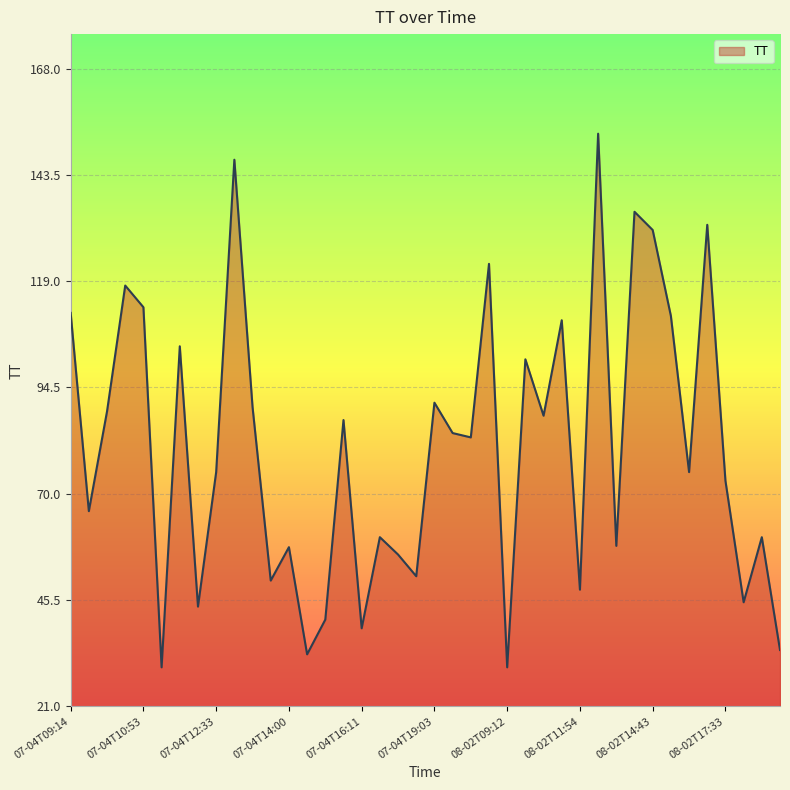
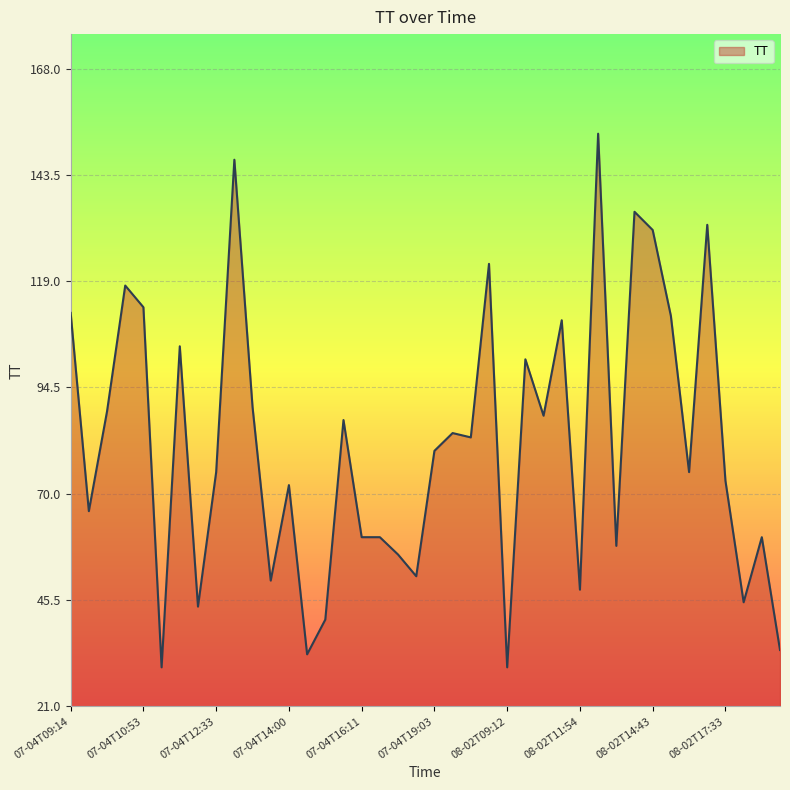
07-04T14:00: 58 -> 72
07-04T16:11: 39 -> 60
07-04T19:03: 91 -> 80
